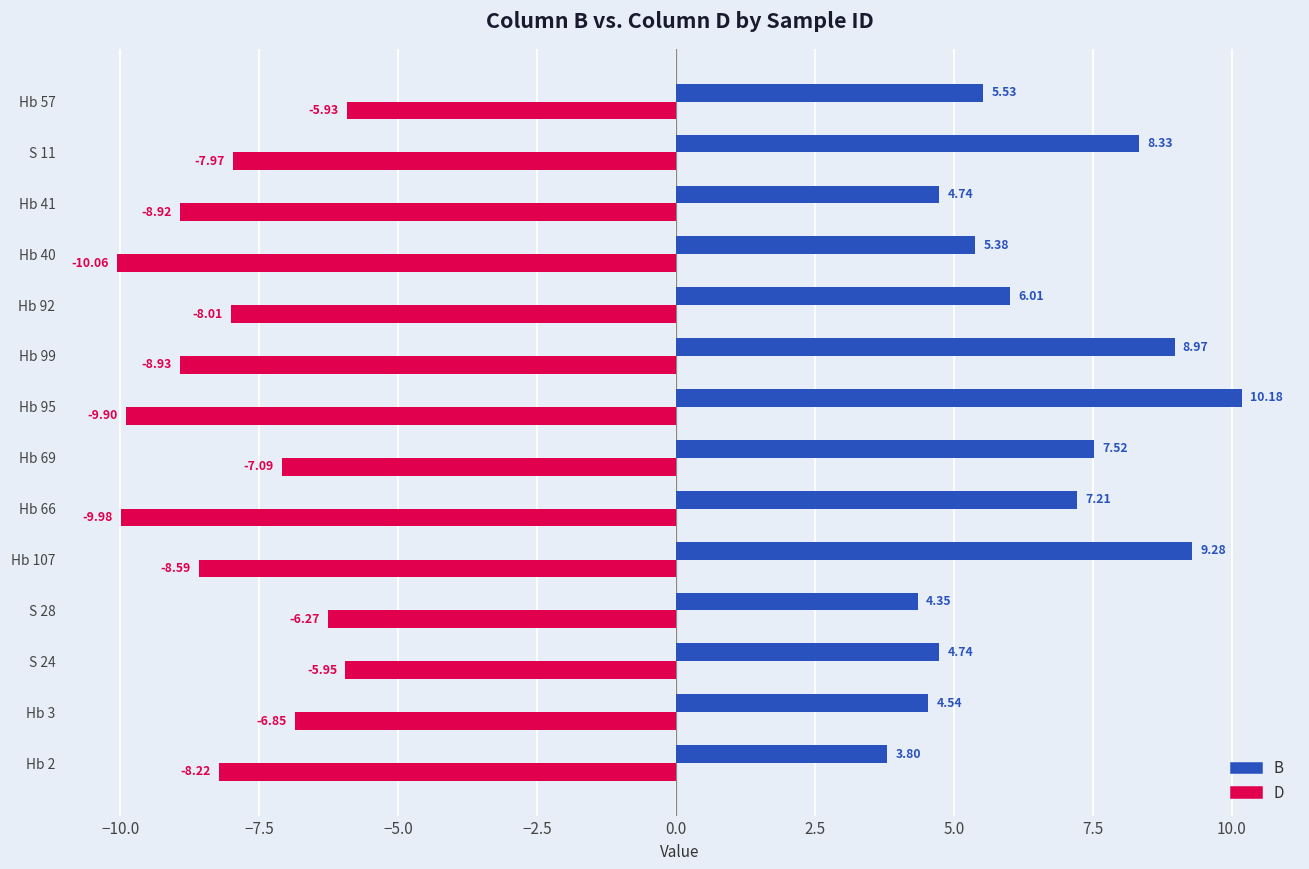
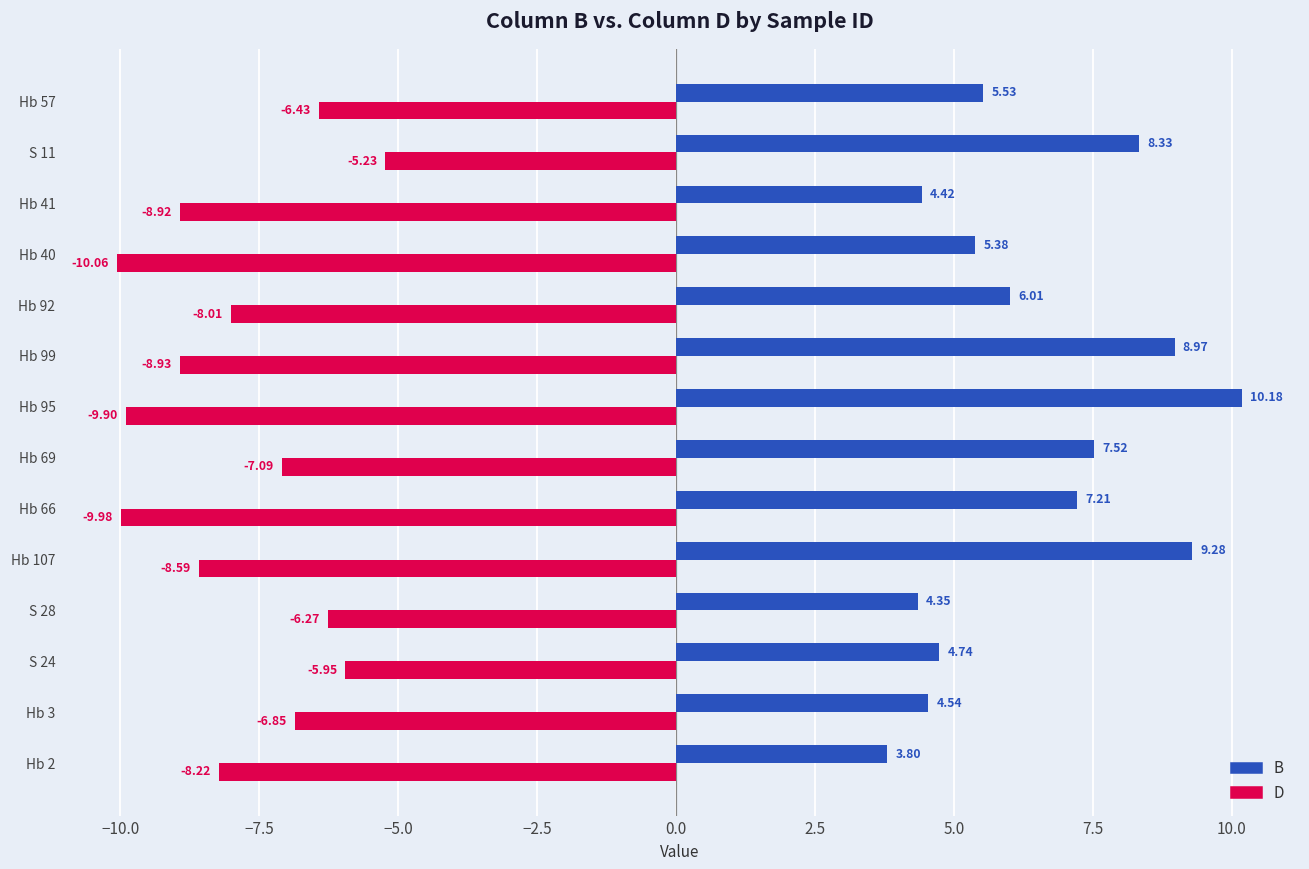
D, Hb 57: -5.93 -> -6.43
D, S 11: -7.97 -> -5.23
B, Hb 41: 4.74 -> 4.42
